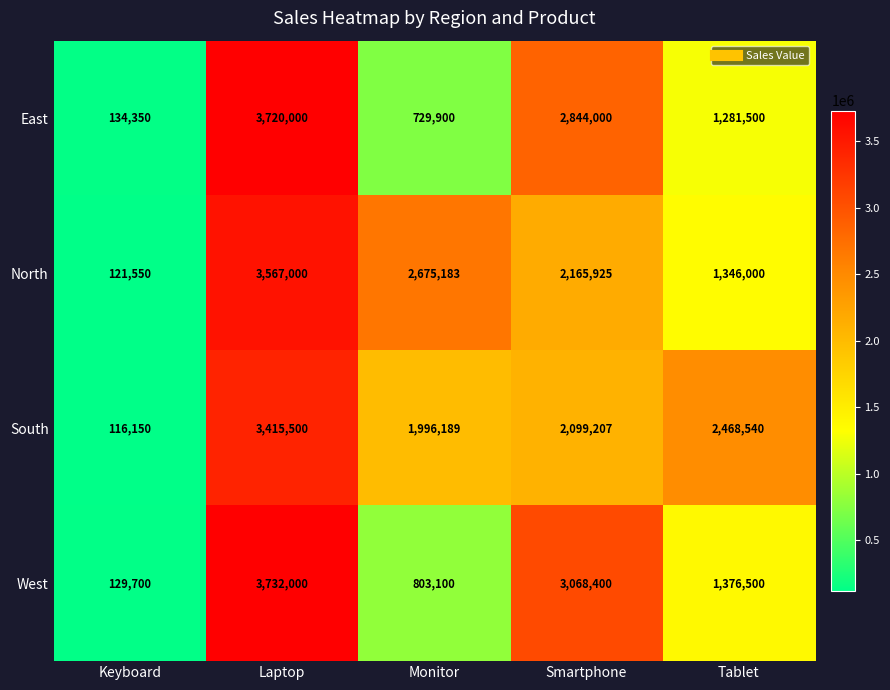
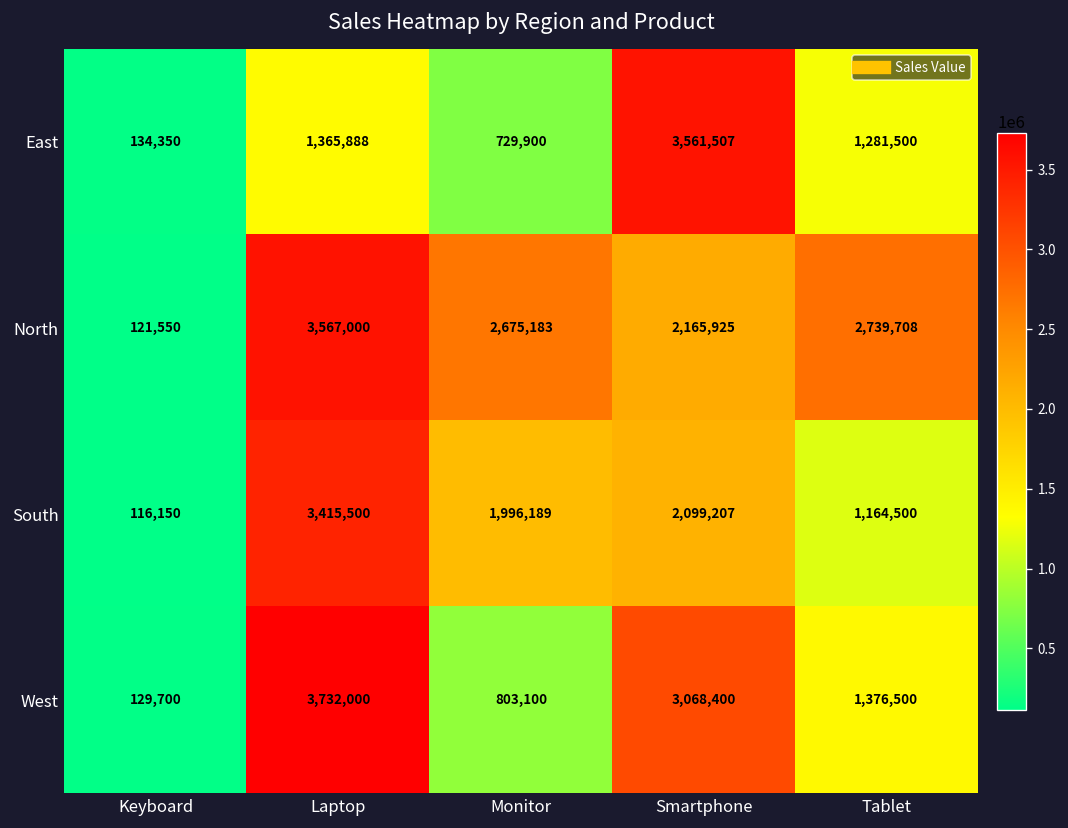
East, Laptop: 3,720,000 -> 1,365,888
East, Smartphone: 2,844,000 -> 3,561,507
North, Tablet: 1,346,000 -> 2,739,708
South, Tablet: 2,468,540 -> 1,164,500
